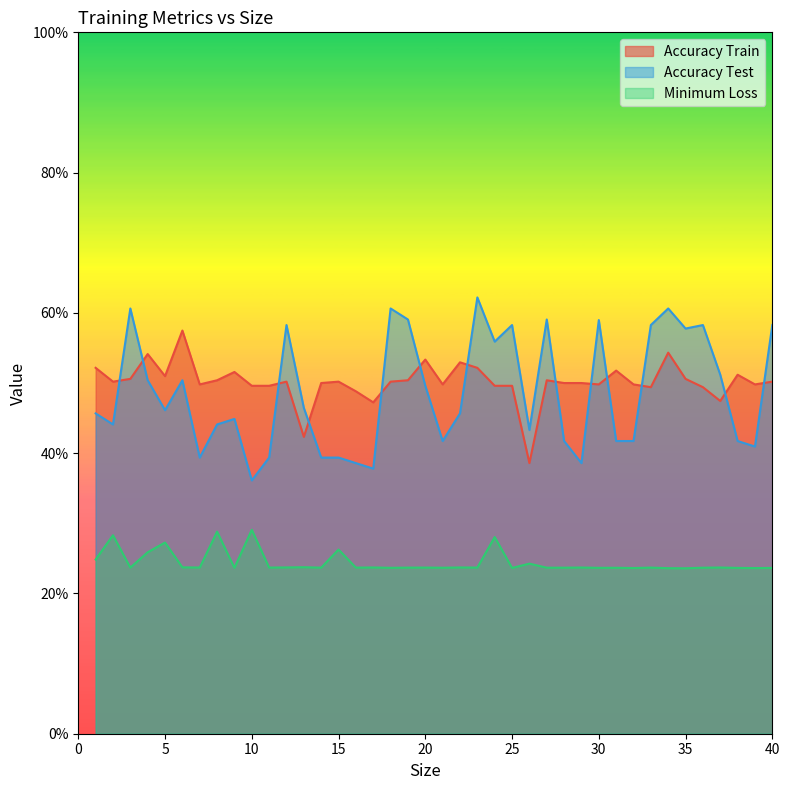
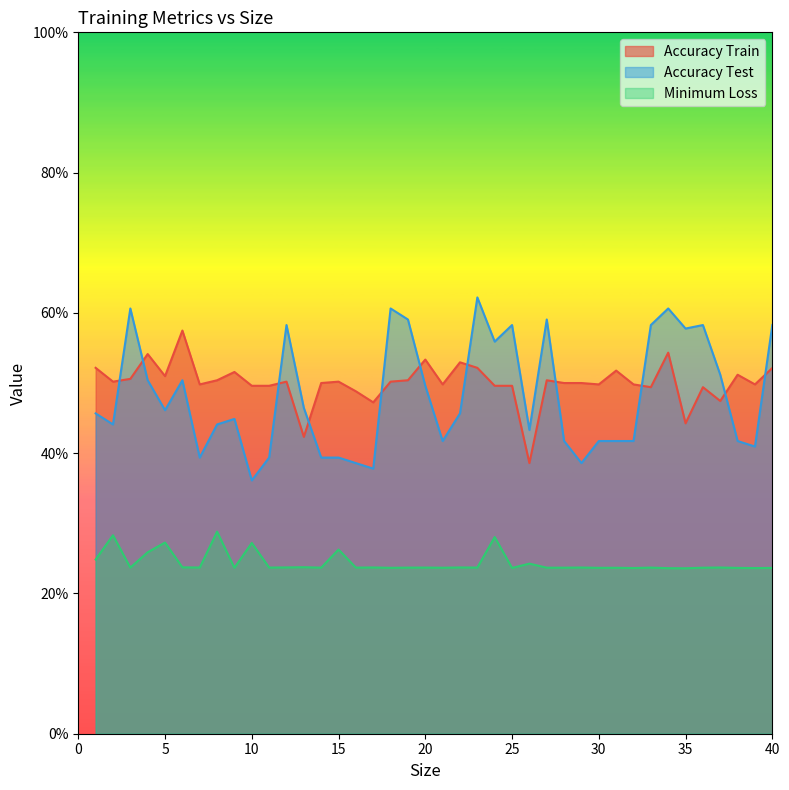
Minimum Loss, 10: 29% -> 27%
Accuracy Test, 30: 59% -> 42%
Accuracy Train, 35: 51% -> 44%
Accuracy Train, 40: 50% -> 52%
